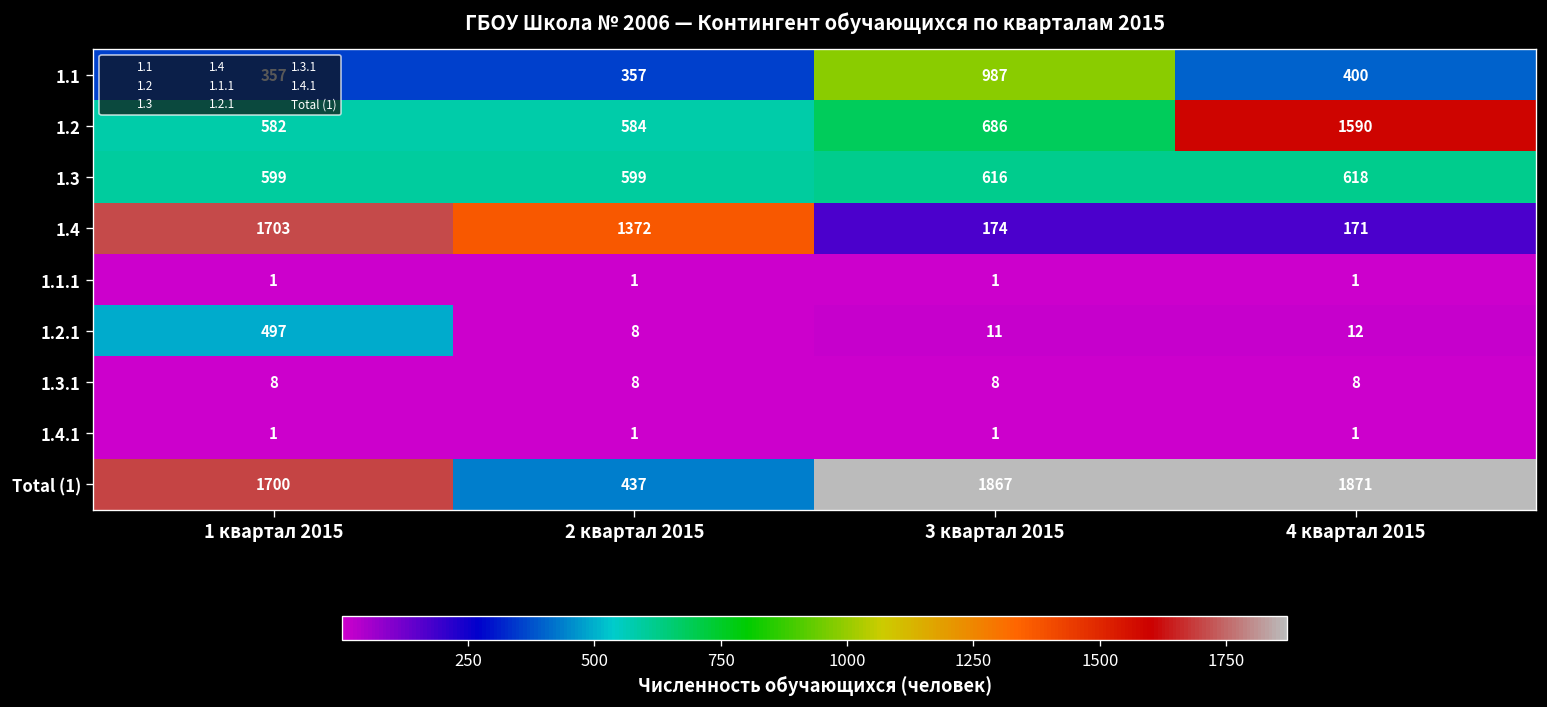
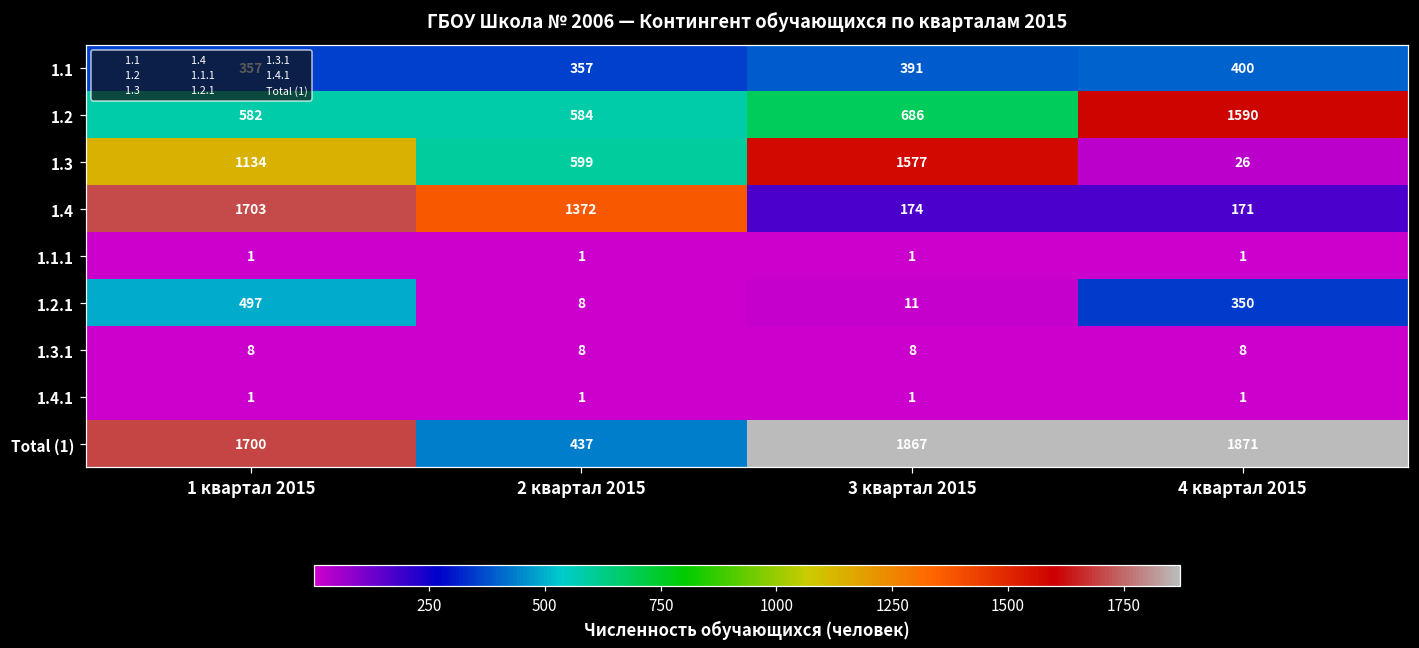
1.1, 3 квартал 2015: 987 -> 391
1.3, 1 квартал 2015: 599 -> 1134
1.3, 3 квартал 2015: 616 -> 1577
1.3, 4 квартал 2015: 618 -> 26
1.2.1, 4 квартал 2015: 12 -> 350
